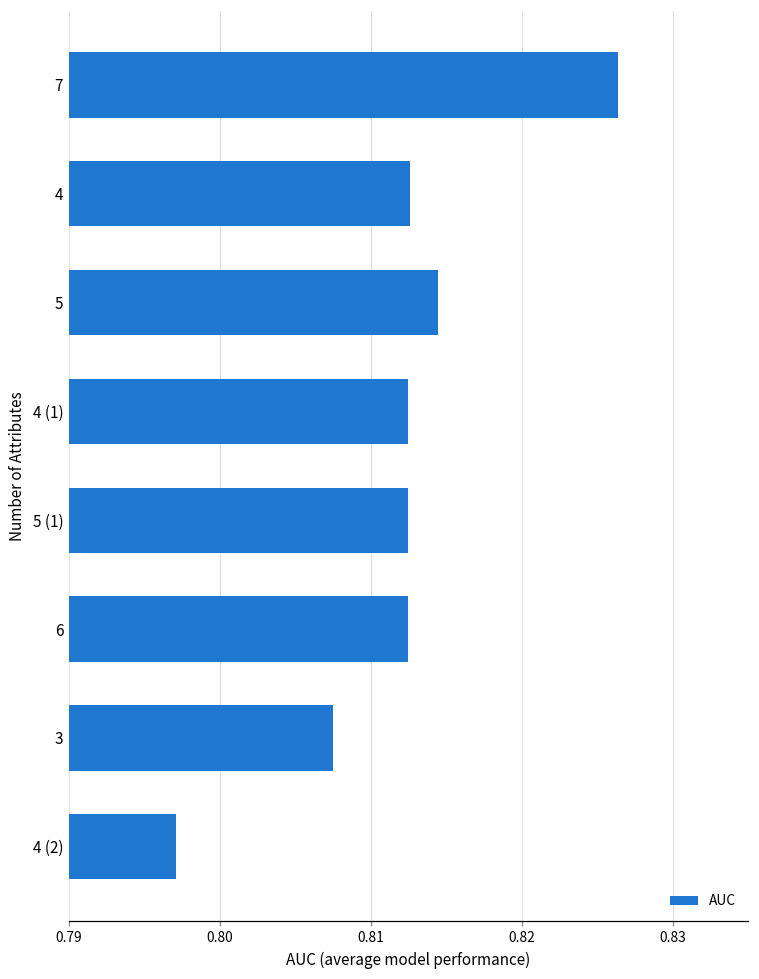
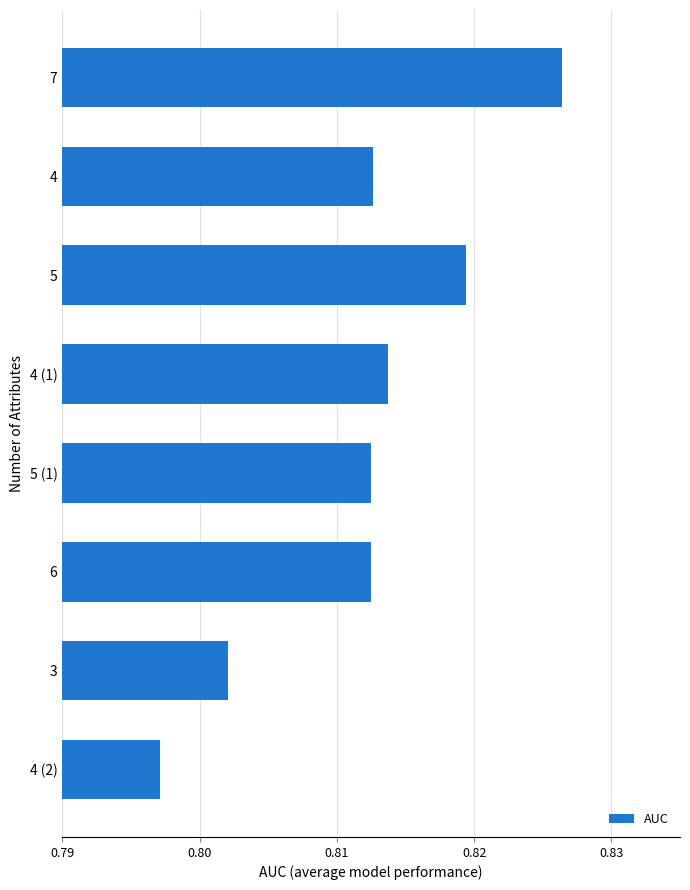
5: 0.8145 -> 0.8194
4 (1): 0.8125 -> 0.8137
3: 0.8075 -> 0.8021
